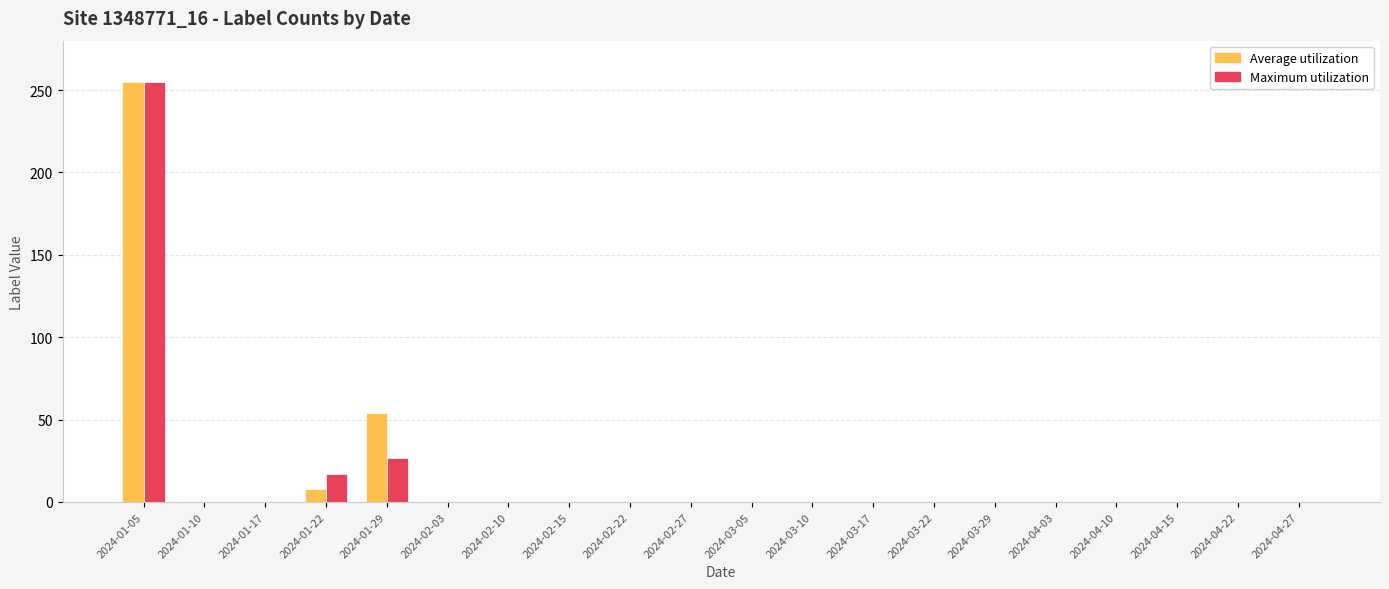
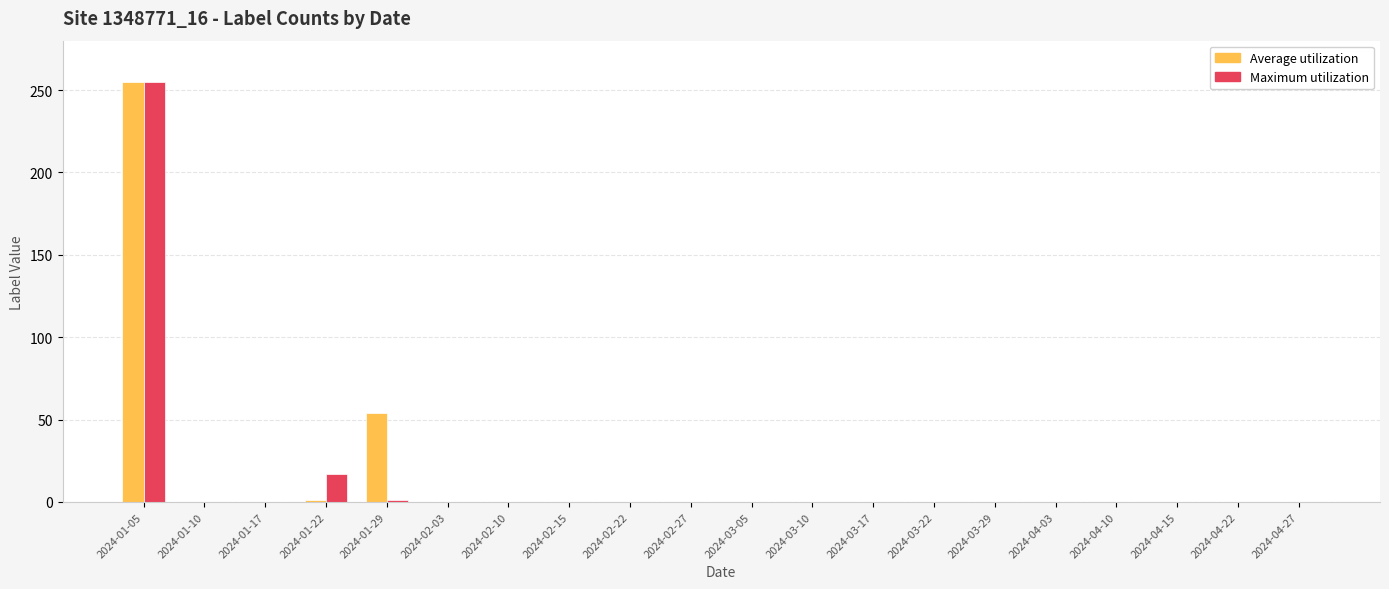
Average utilization, 2024-01-22: 8 -> 1
Maximum utilization, 2024-01-29: 27 -> 1
